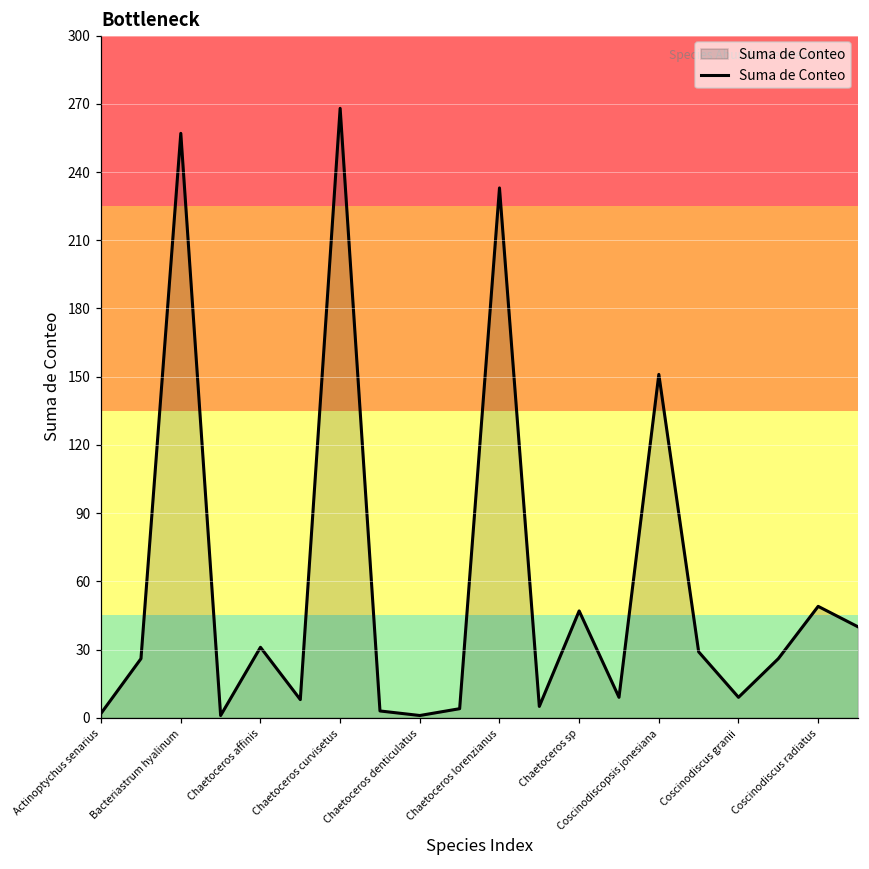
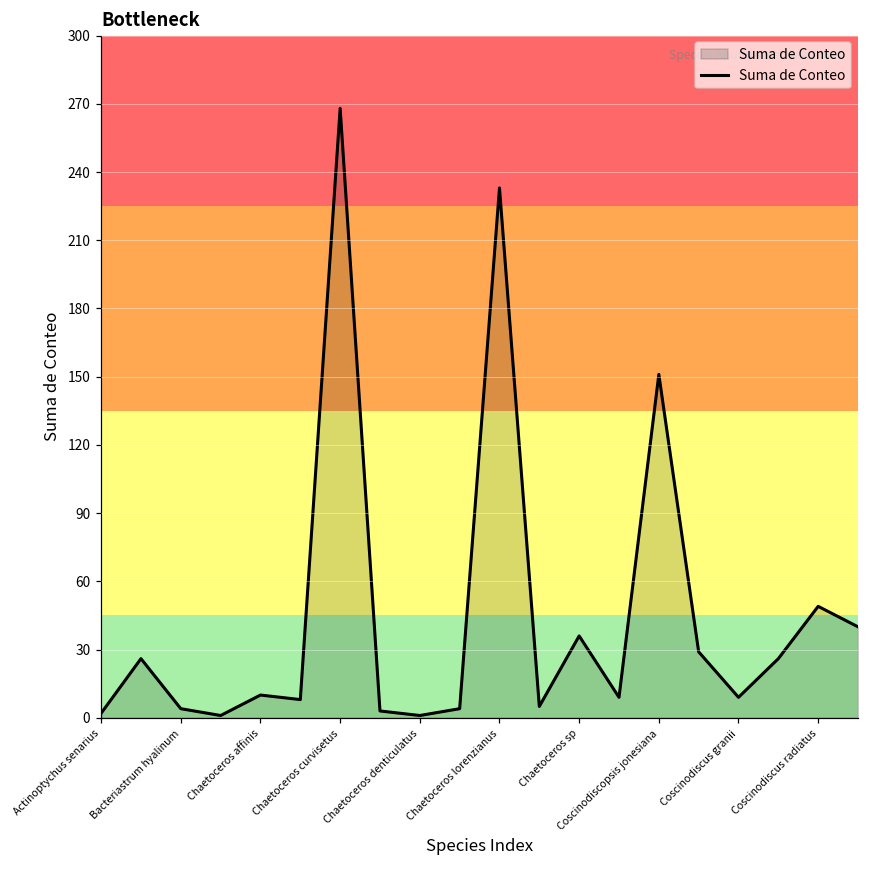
Bacteriastrum hyalinum: 257 -> 4
Chaetoceros affinis: 31 -> 10
Chaetoceros sp: 47 -> 36
